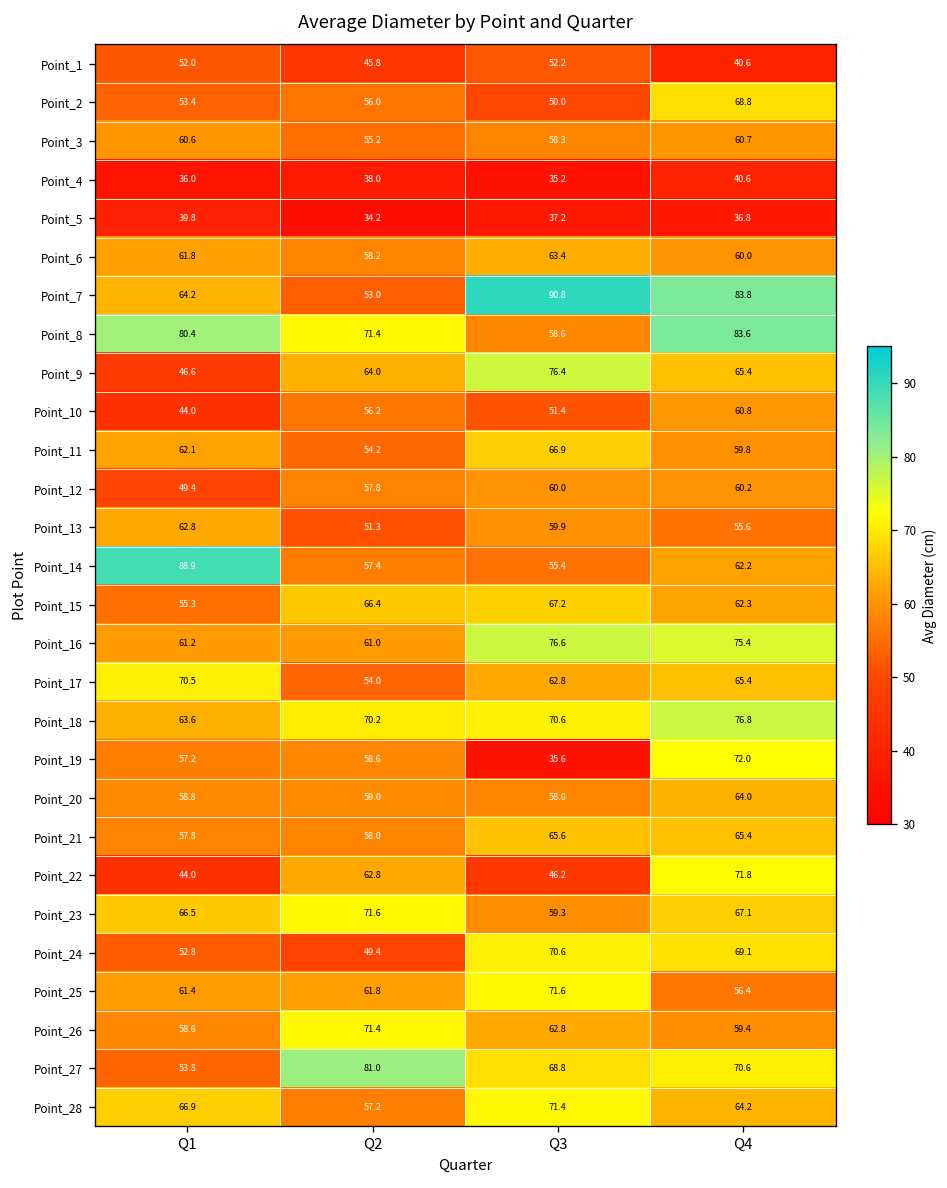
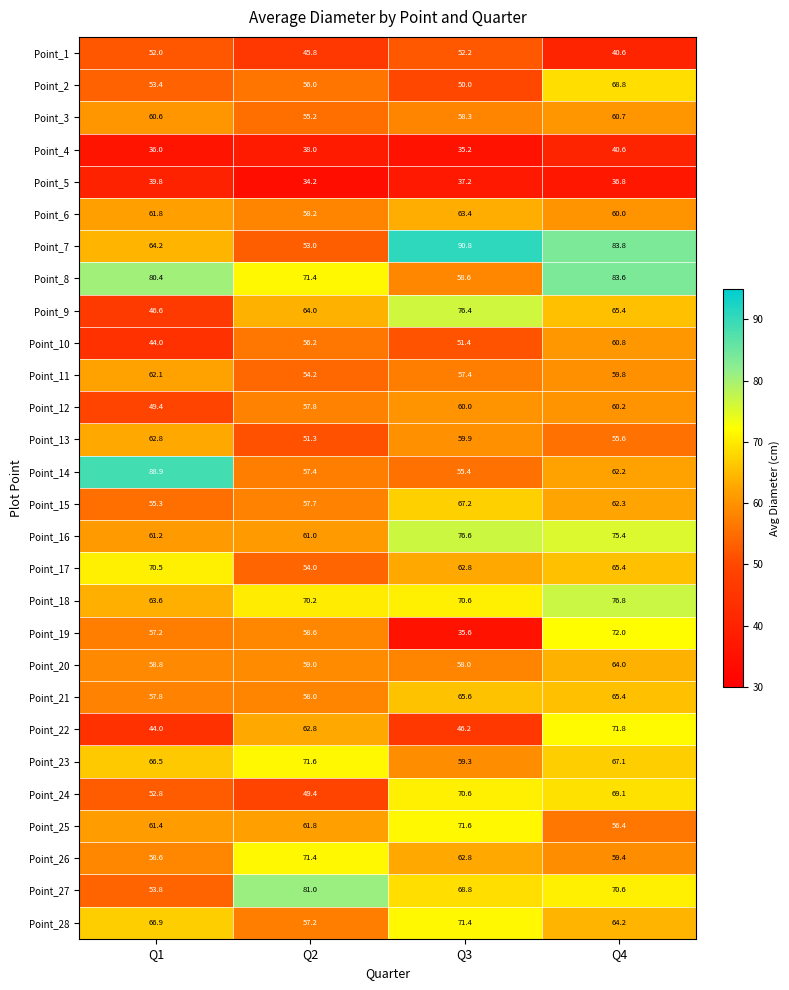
Point_11, Q3: 66.9 -> 57.4
Point_15, Q2: 66.4 -> 57.7
